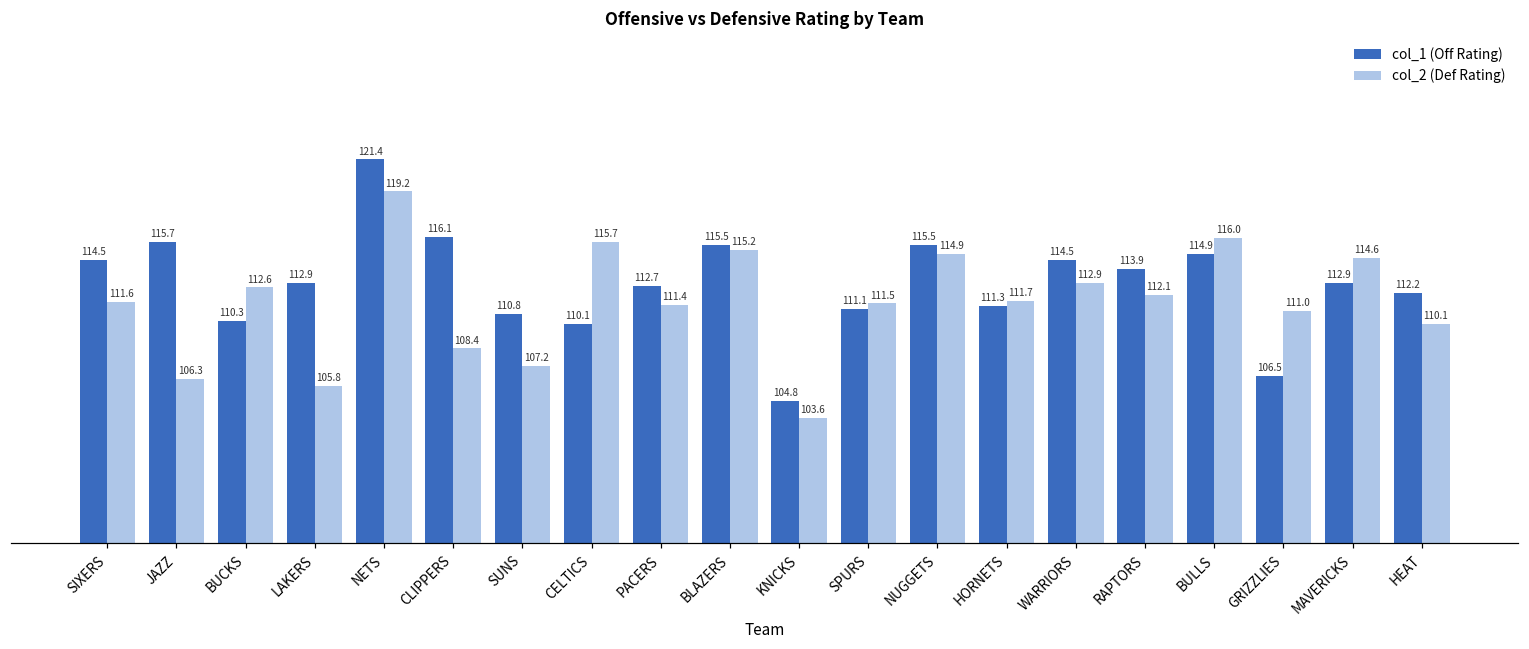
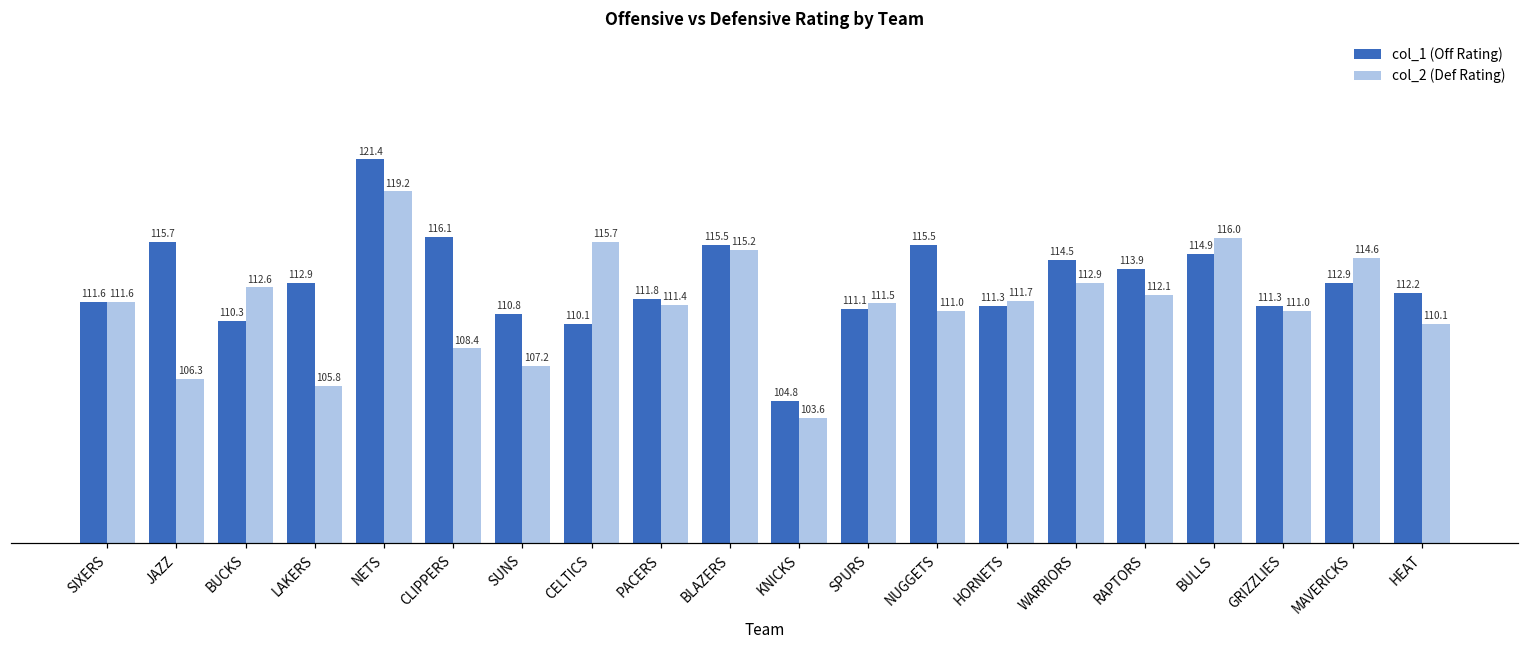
col_1 (Off Rating), SIXERS: 114.5 -> 111.6
col_1 (Off Rating), PACERS: 112.7 -> 111.8
col_2 (Def Rating), NUGGETS: 114.9 -> 111.0
col_1 (Off Rating), GRIZZLIES: 106.5 -> 111.3
